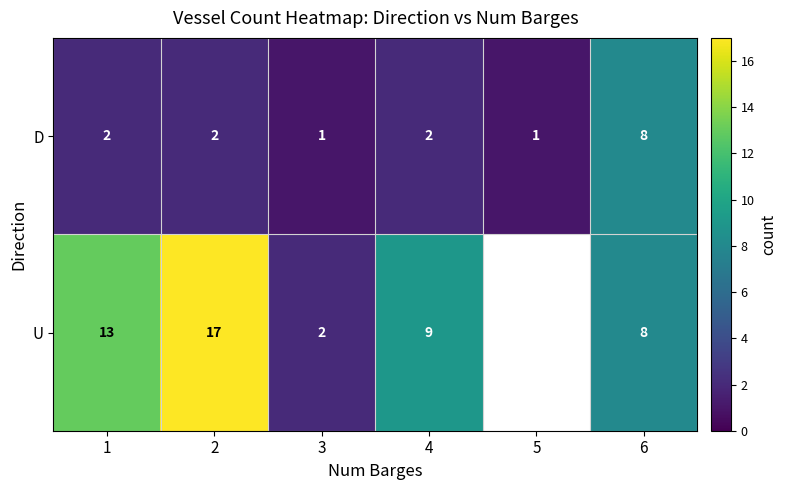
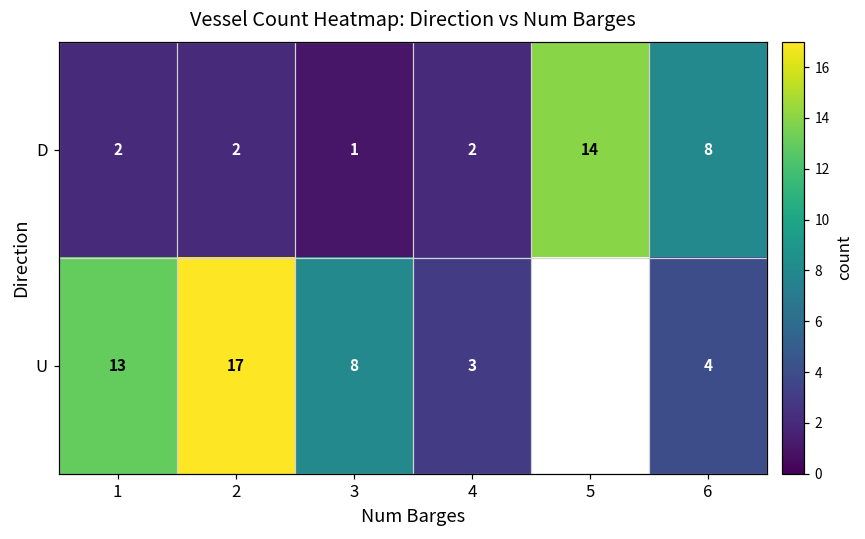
D, 5: 1 -> 14
U, 3: 2 -> 8
U, 4: 9 -> 3
U, 6: 8 -> 4
